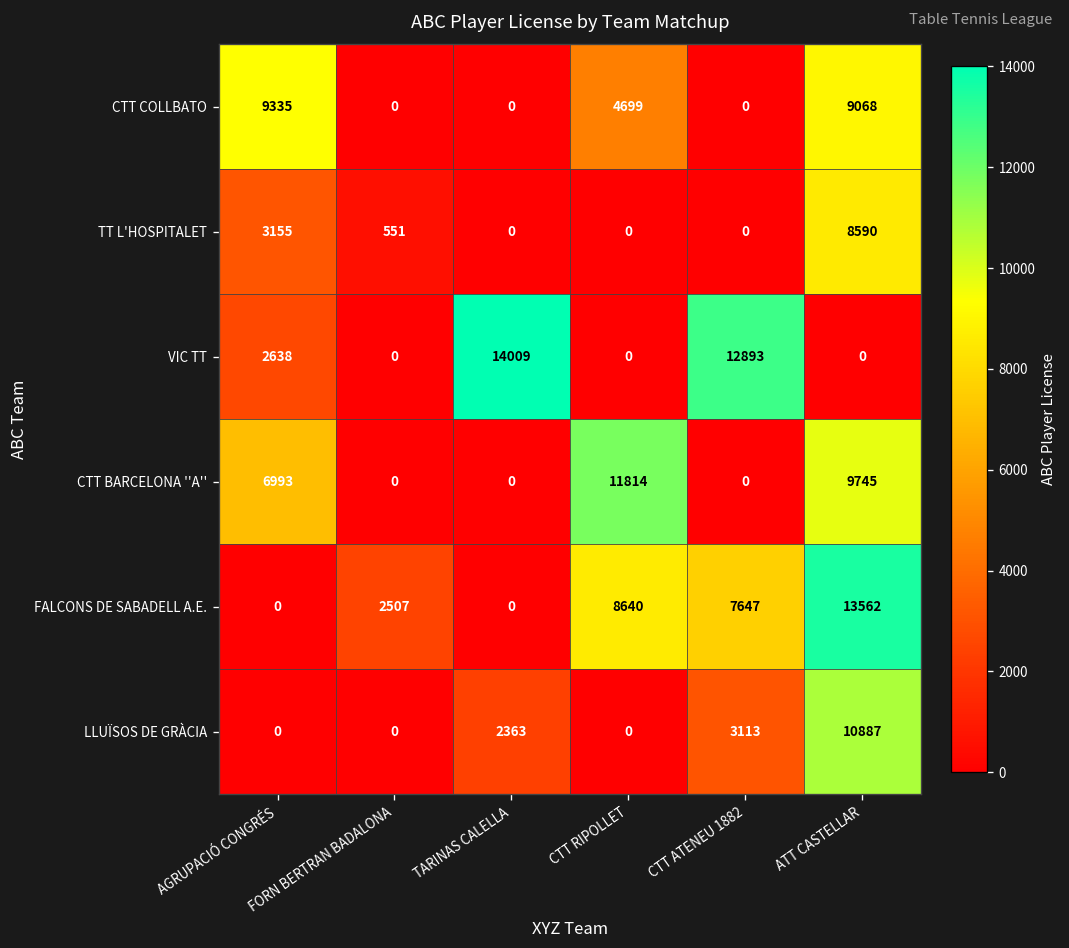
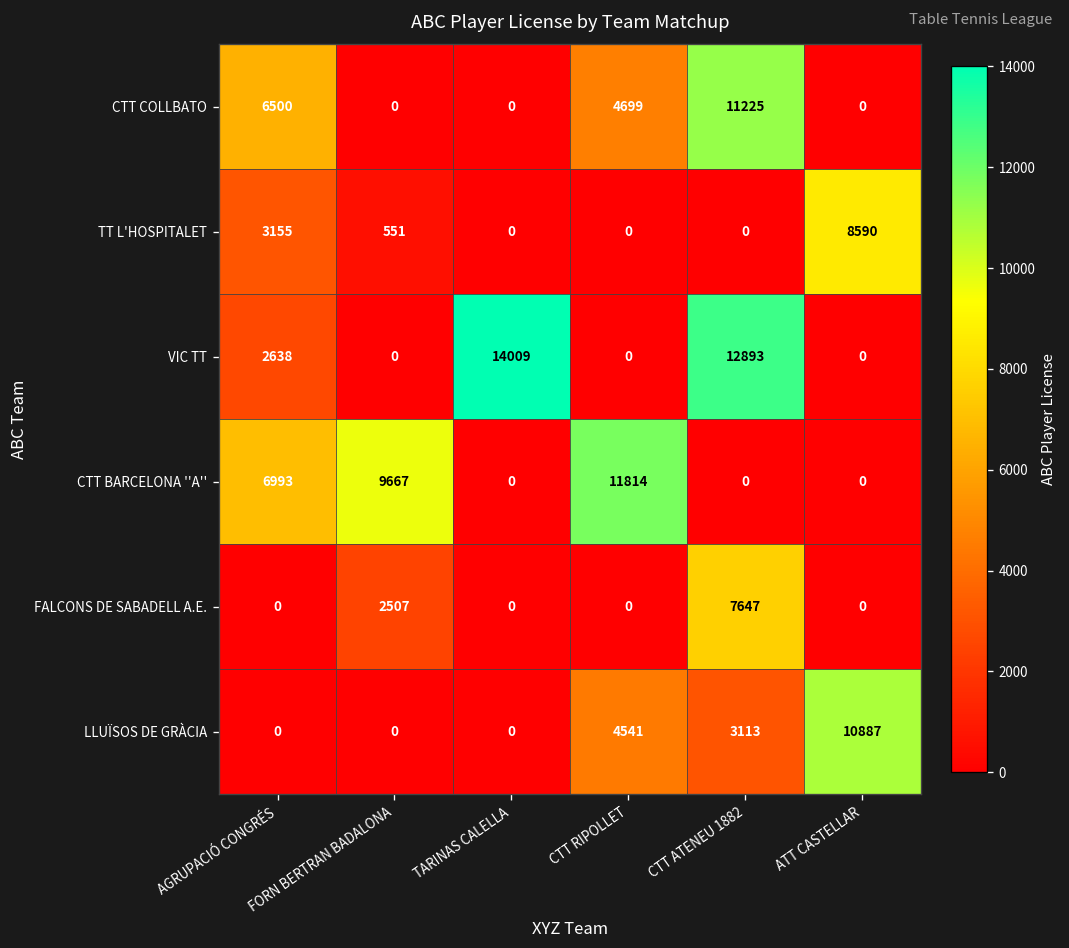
CTT COLLBATO, AGRUPACIÓ CONGRÉS: 9335 -> 6500
CTT COLLBATO, CTT ATENEU 1882: 0 -> 11225
CTT COLLBATO, ATT CASTELLAR: 9068 -> 0
CTT BARCELONA ''A'', FORN BERTRAN BADALONA: 0 -> 9667
CTT BARCELONA ''A'', ATT CASTELLAR: 9745 -> 0
FALCONS DE SABADELL A.E., CTT RIPOLLET: 8640 -> 0
FALCONS DE SABADELL A.E., ATT CASTELLAR: 13562 -> 0
LLUÏSOS DE GRÀCIA, TARINAS CALELLA: 2363 -> 0
LLUÏSOS DE GRÀCIA, CTT RIPOLLET: 0 -> 4541
